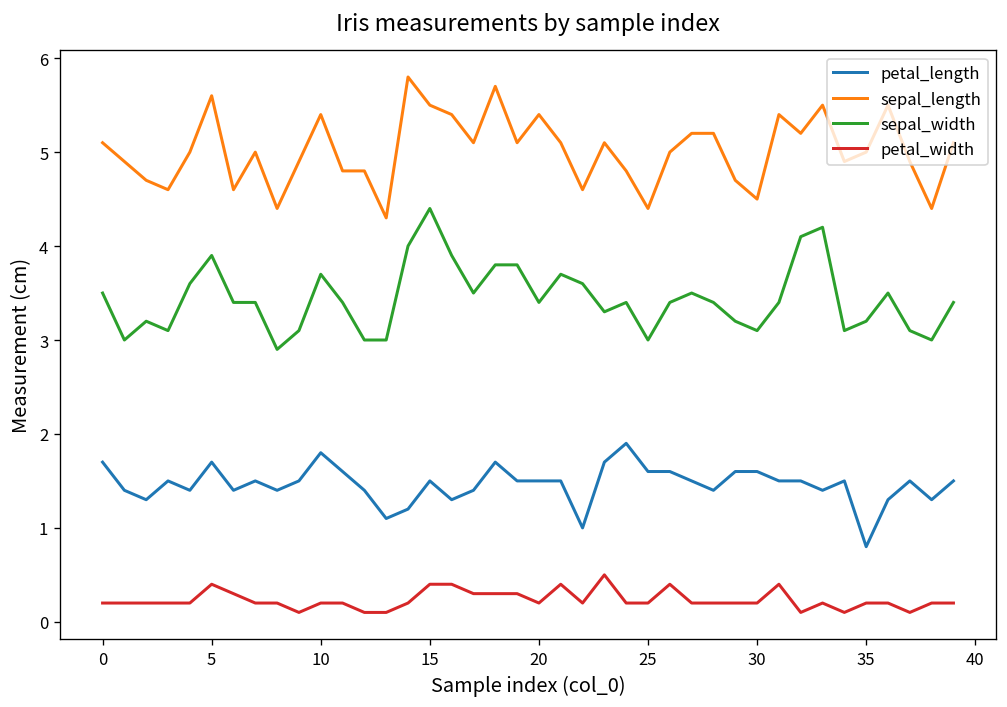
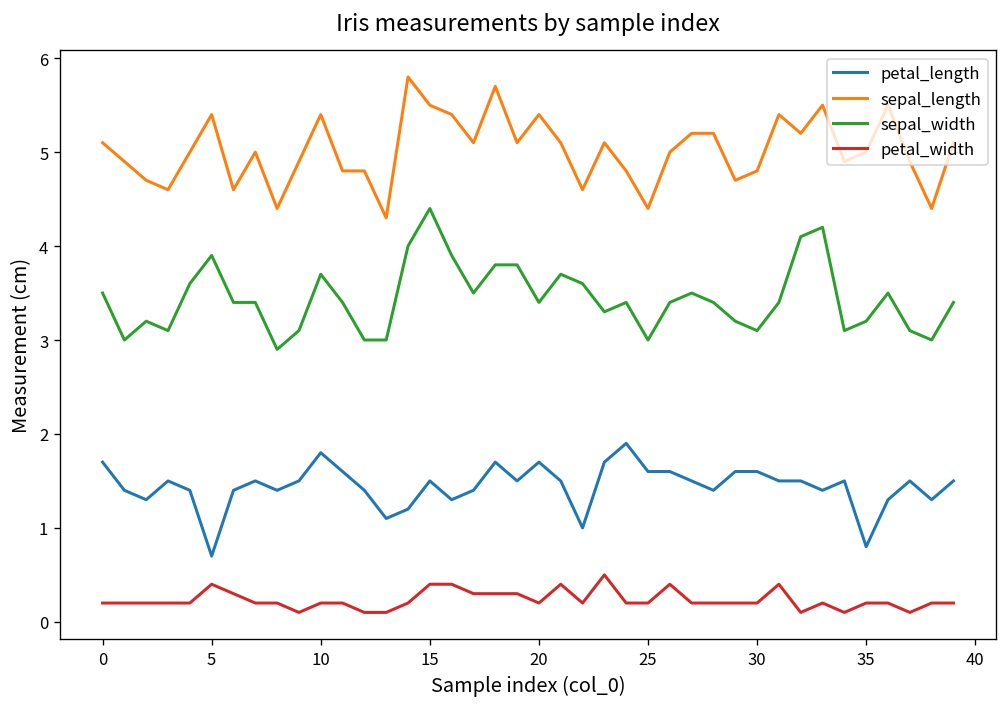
petal_length, 5: 1.7 -> 0.7
sepal_length, 5: 5.6 -> 5.4
petal_length, 20: 1.5 -> 1.7
sepal_length, 30: 4.5 -> 4.8
